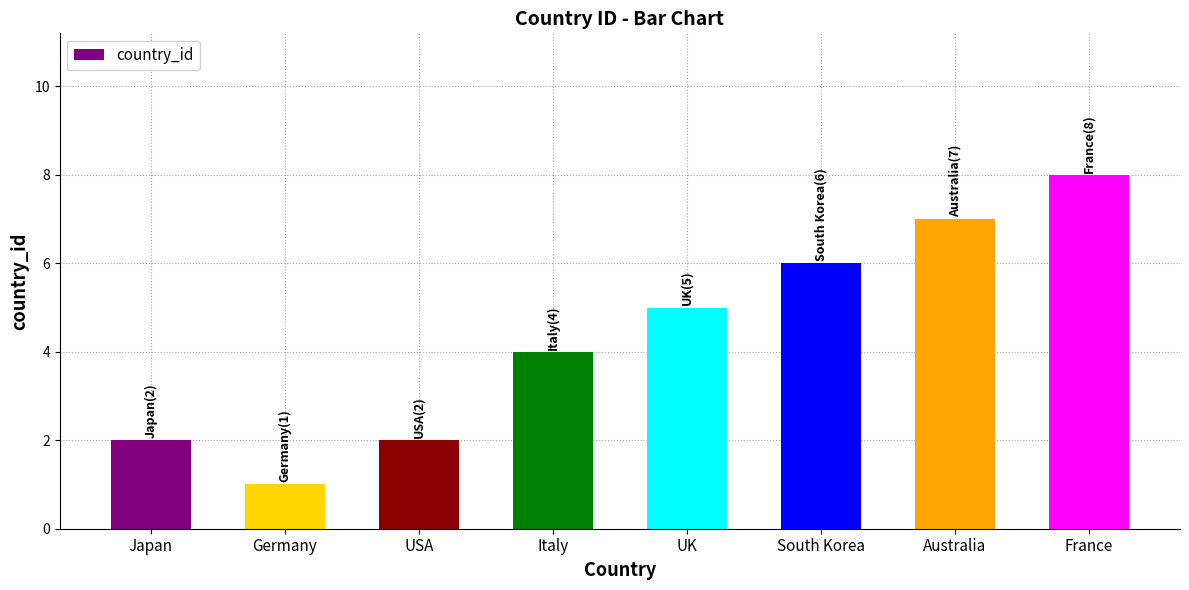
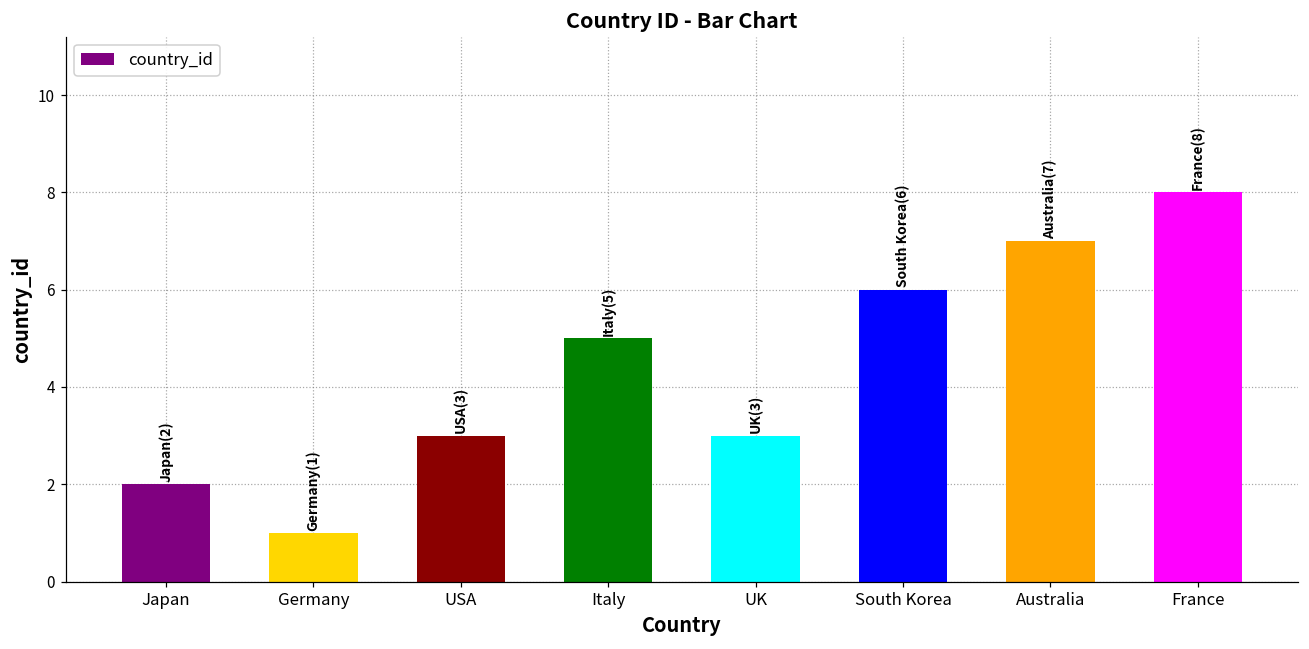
USA: (2) -> (3)
Italy: (4) -> (5)
UK: (5) -> (3)
